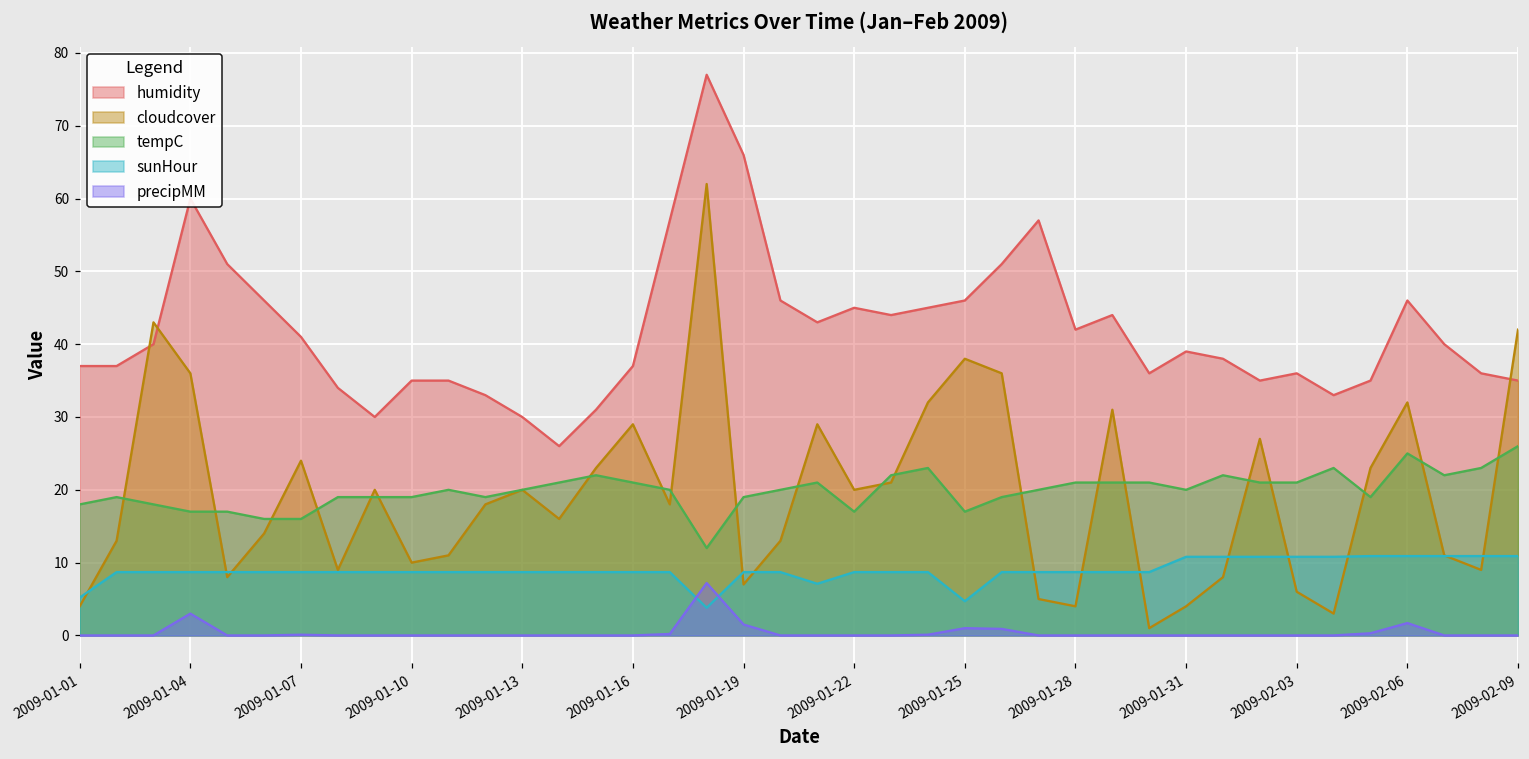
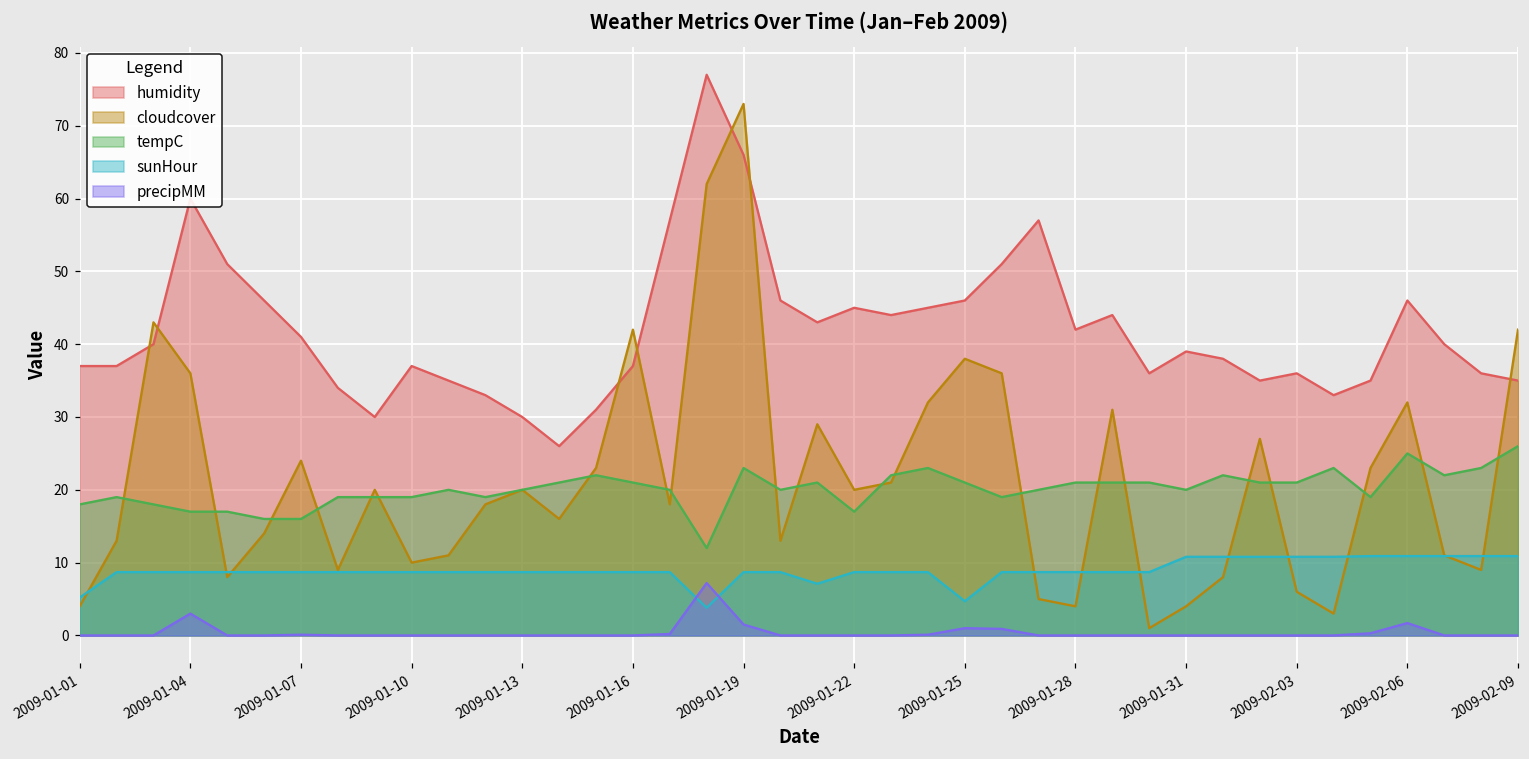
humidity, 2009-01-10: 35 -> 37
cloudcover, 2009-01-16: 29 -> 42
cloudcover, 2009-01-19: 7 -> 73
tempC, 2009-01-19: 19 -> 23
tempC, 2009-01-25: 17 -> 21
